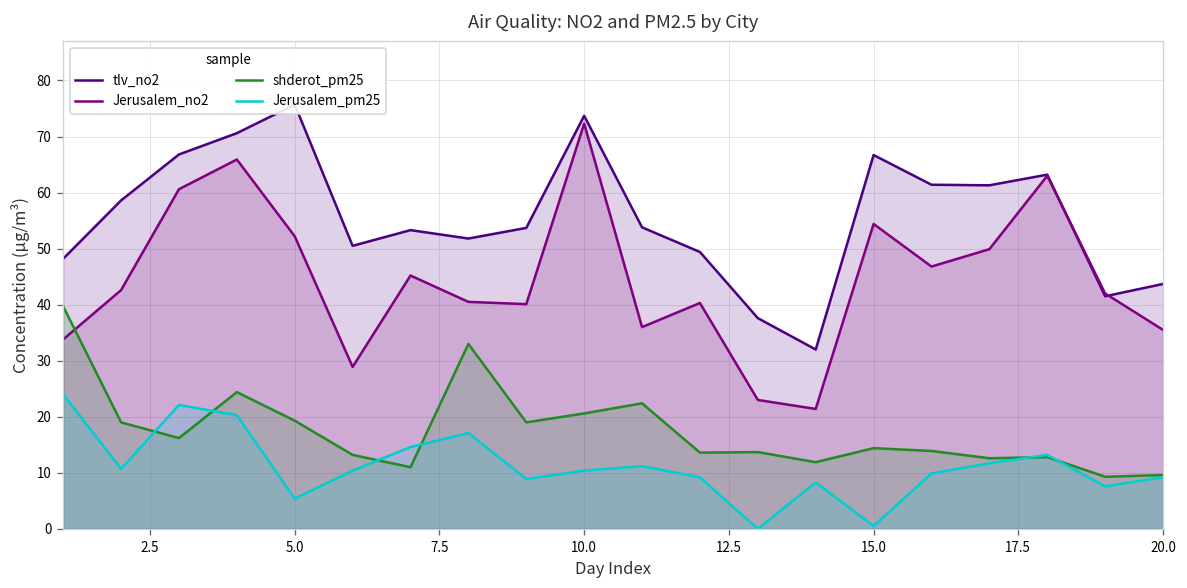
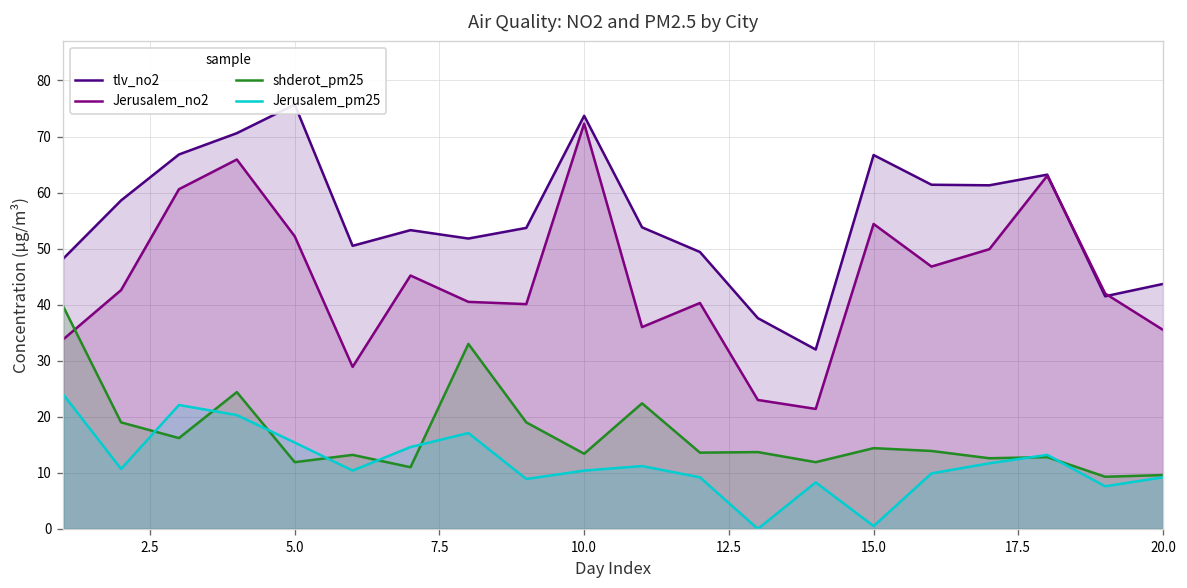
shderot_pm25, 5.0: 19 -> 12
Jerusalem_pm25, 5.0: 5 -> 15
shderot_pm25, 10.0: 21 -> 13
